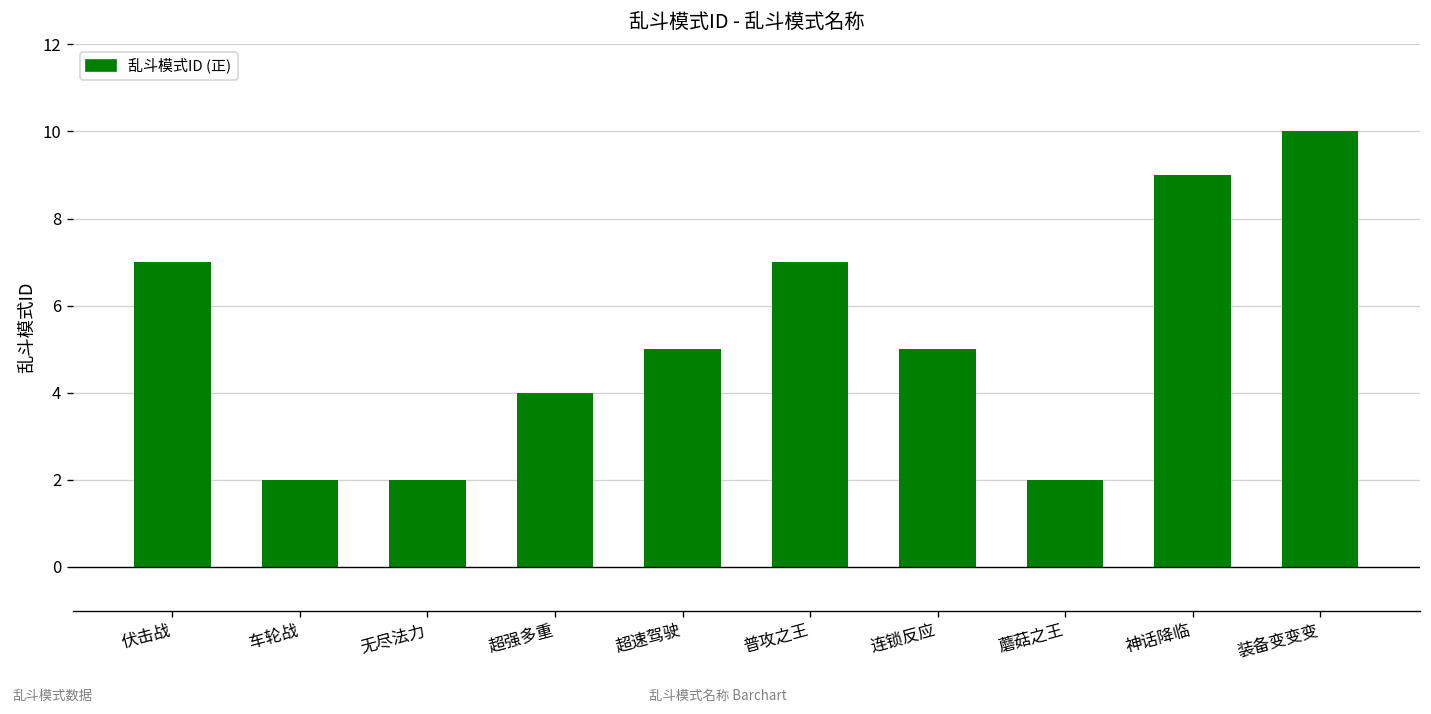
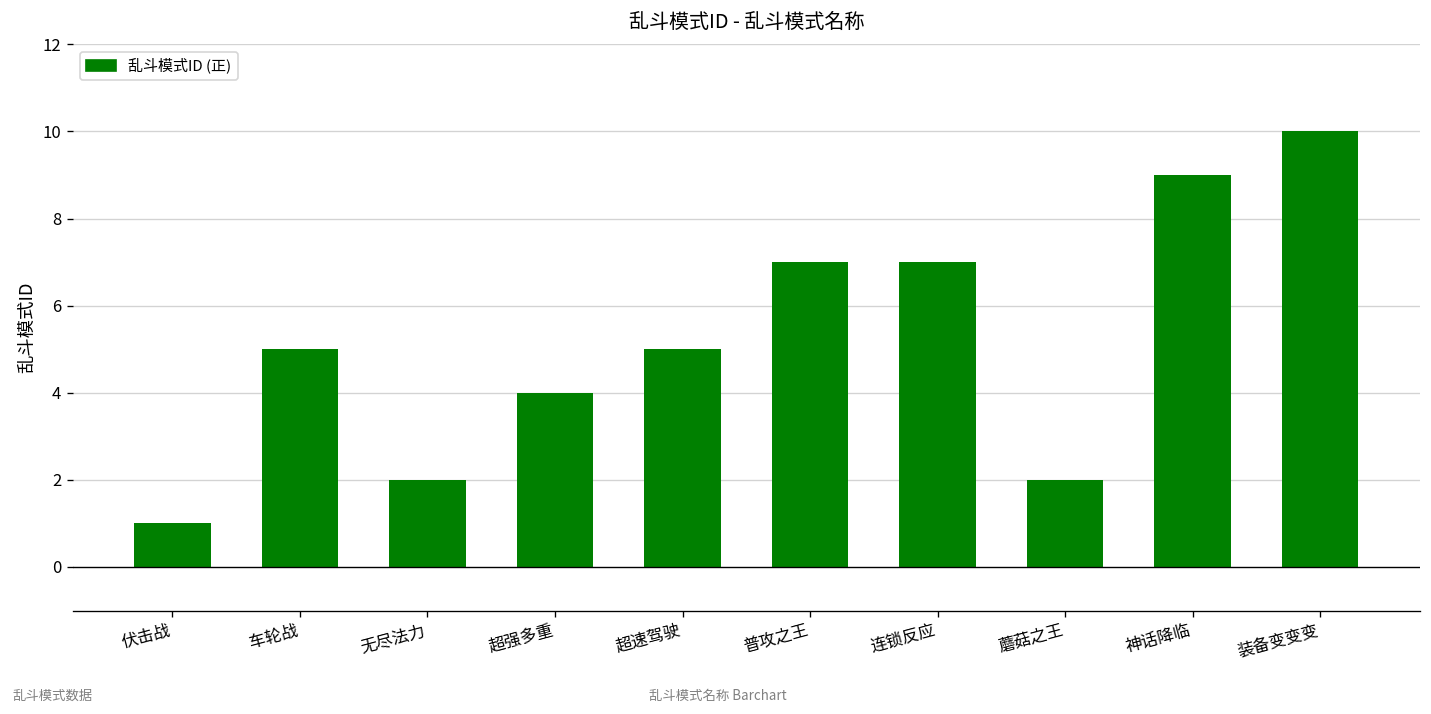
伏击战: 7 -> 1
车轮战: 2 -> 5
连锁反应: 5 -> 7
